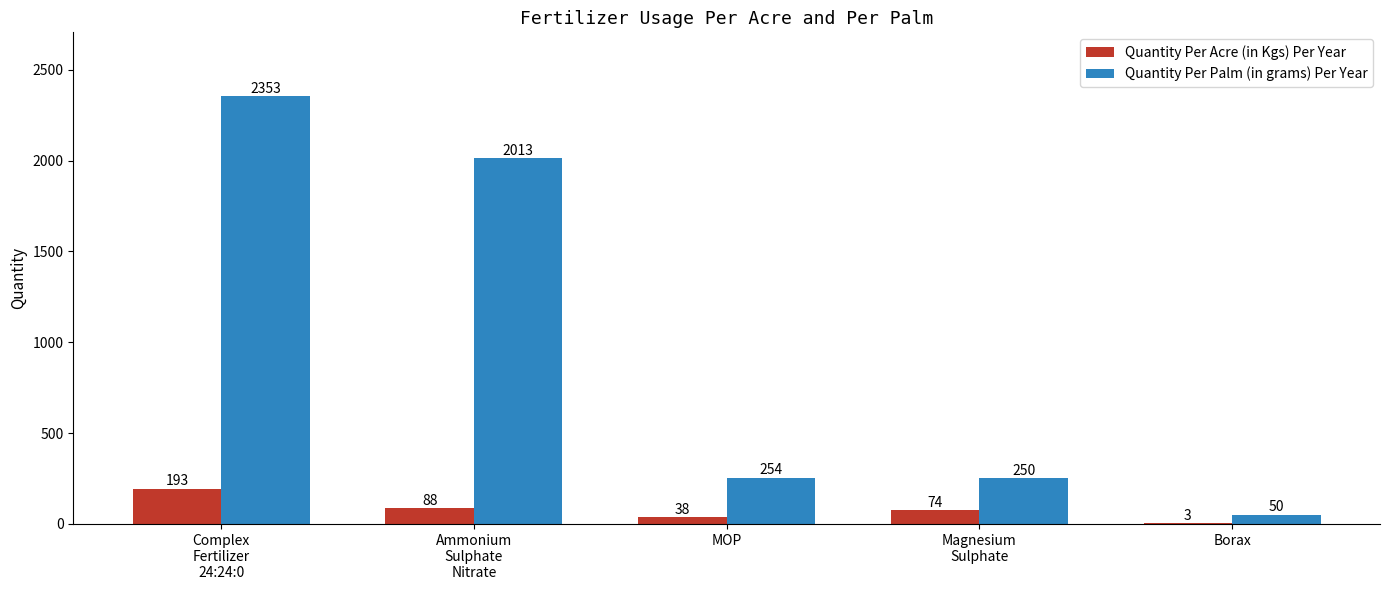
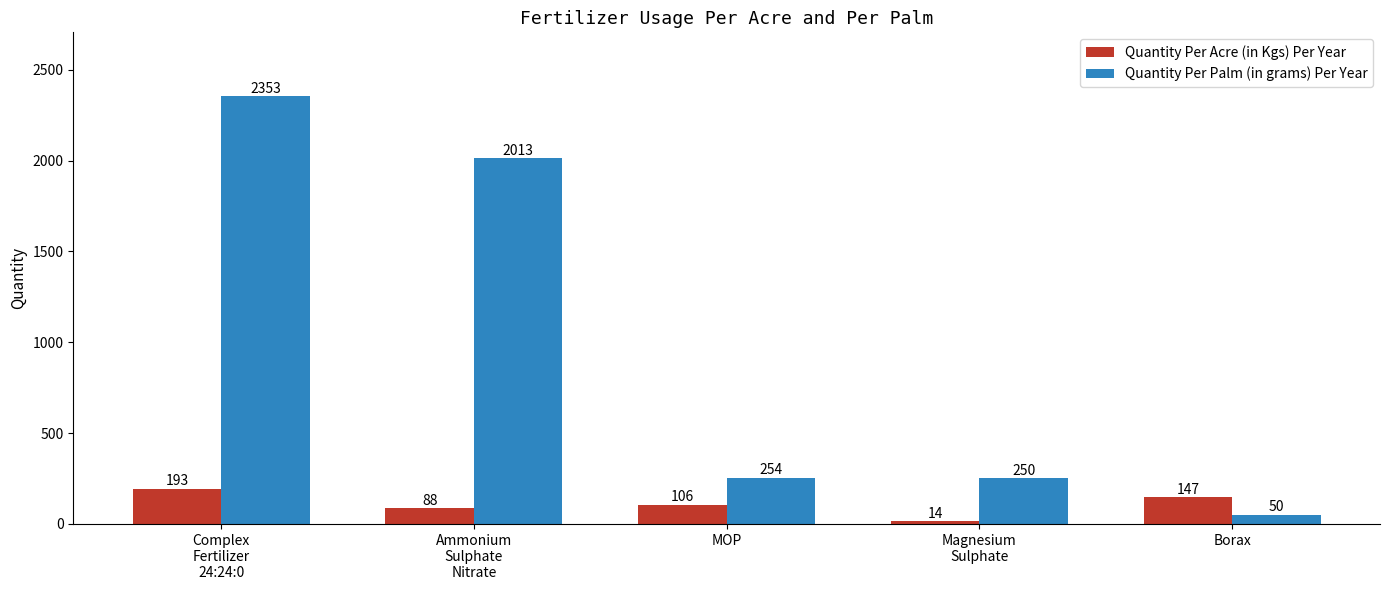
Quantity Per Acre (in Kgs) Per Year, MOP: 38 -> 106
Quantity Per Acre (in Kgs) Per Year, Magnesium Sulphate: 74 -> 14
Quantity Per Acre (in Kgs) Per Year, Borax: 3 -> 147
